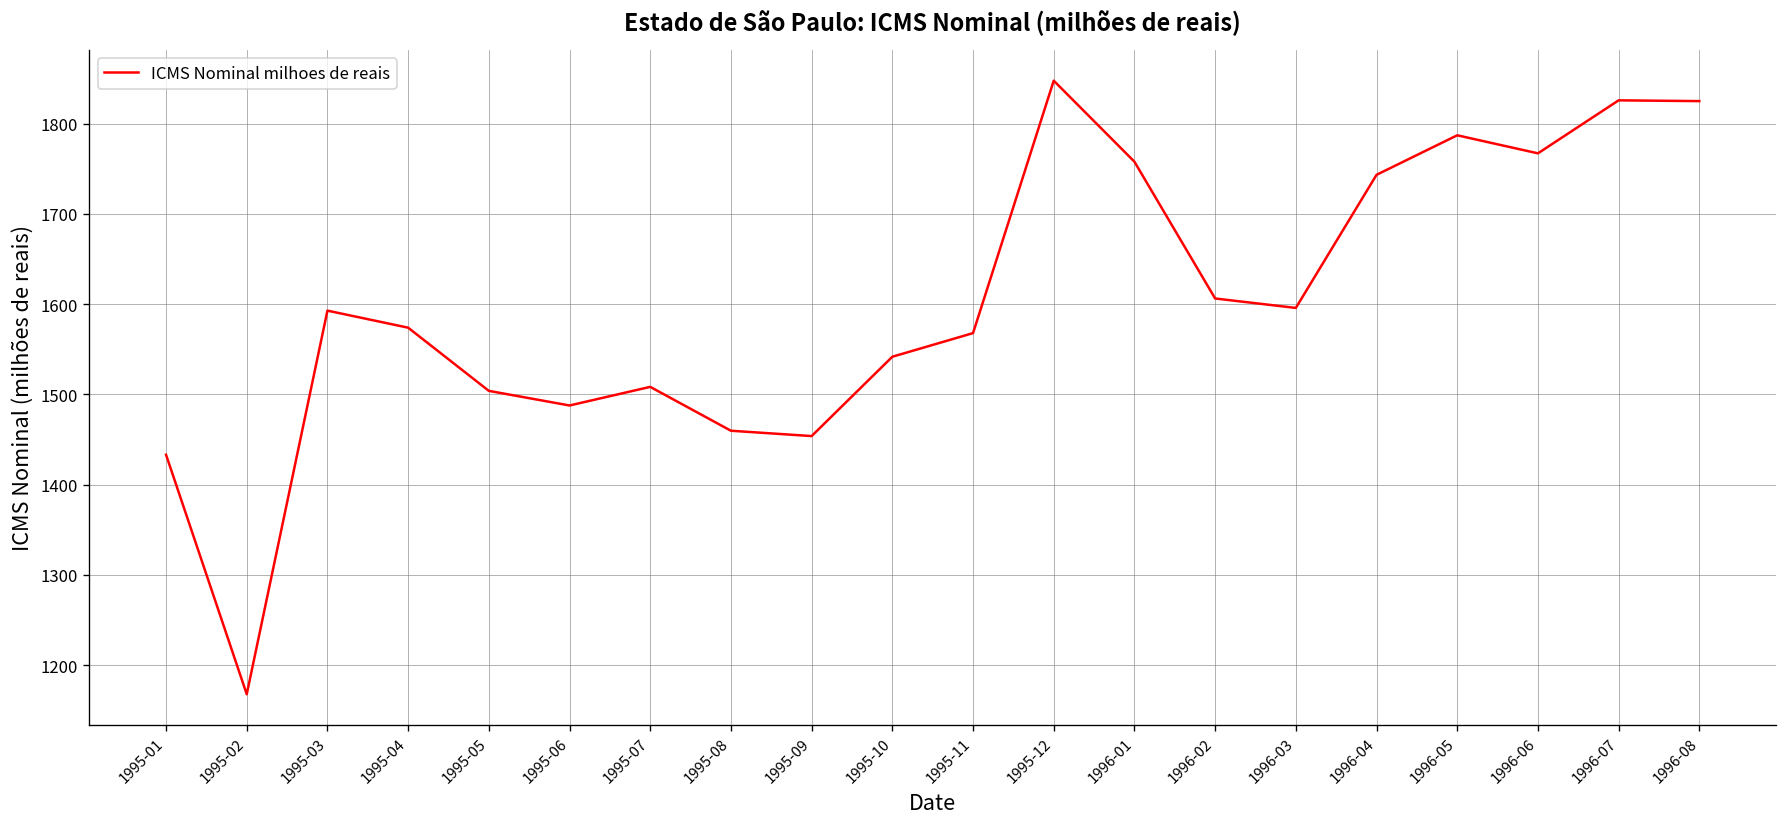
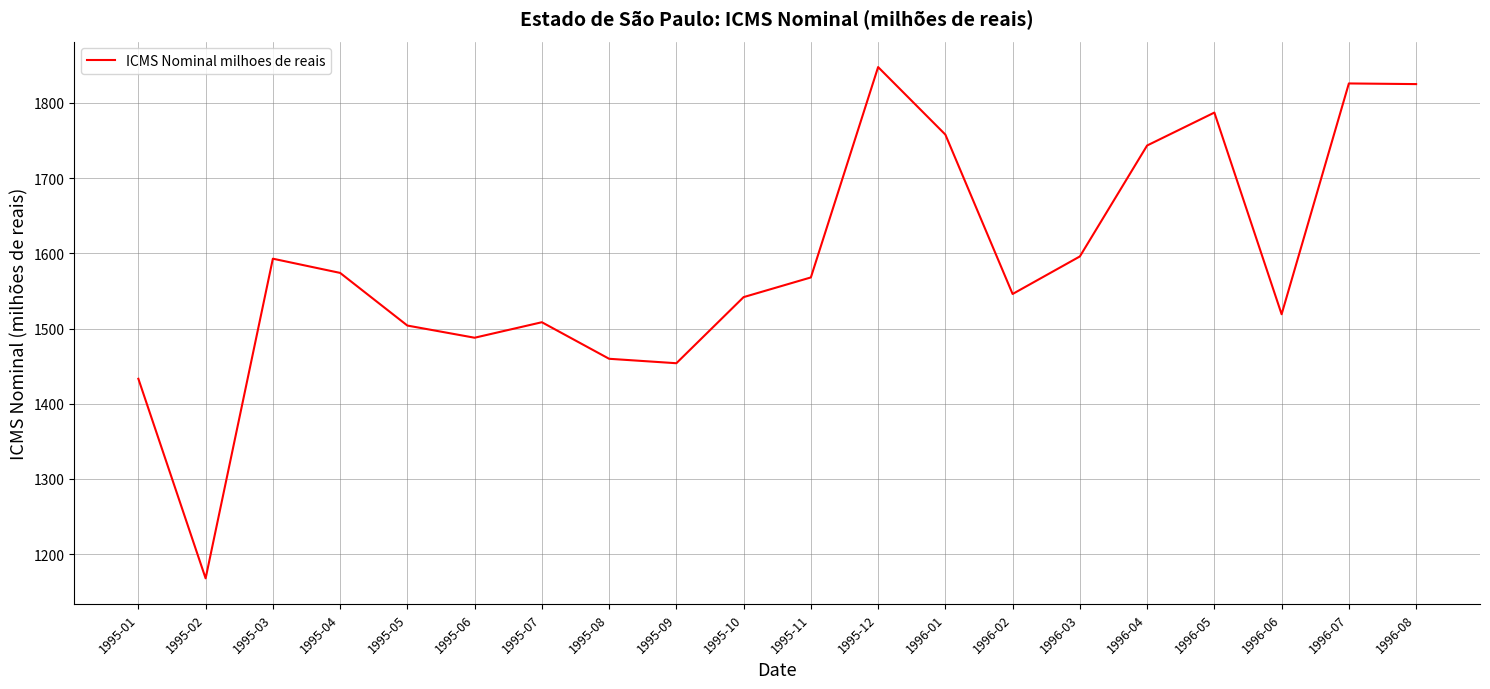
1996-02: 1610 -> 1550
1996-06: 1770 -> 1520
